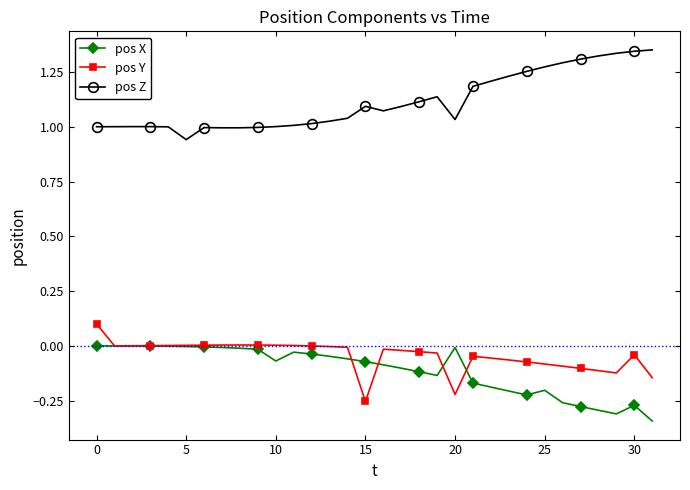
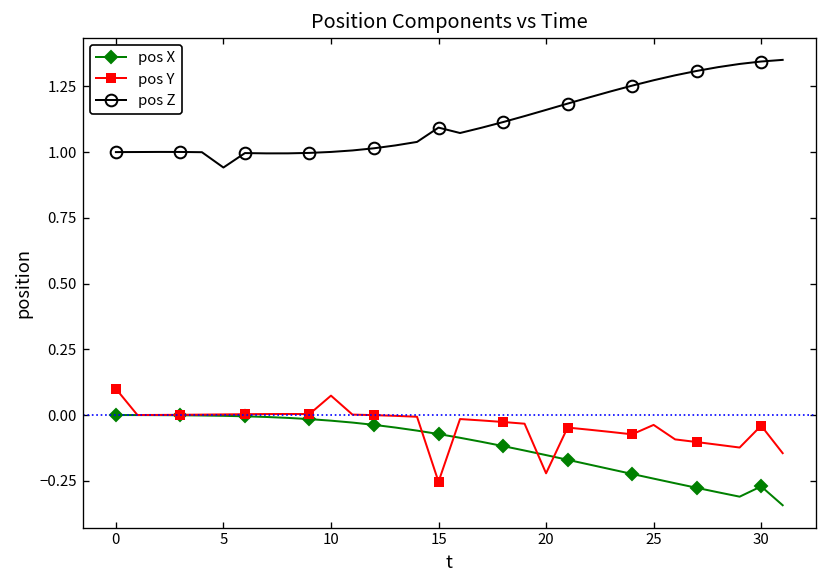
pos X, 10: -0.07 -> -0.02
pos Y, 10: 0.00 -> 0.07
pos X, 20: -0.01 -> -0.15
pos Z, 20: 1.03 -> 1.16
pos X, 25: -0.20 -> -0.24
pos Y, 25: -0.08 -> -0.04
